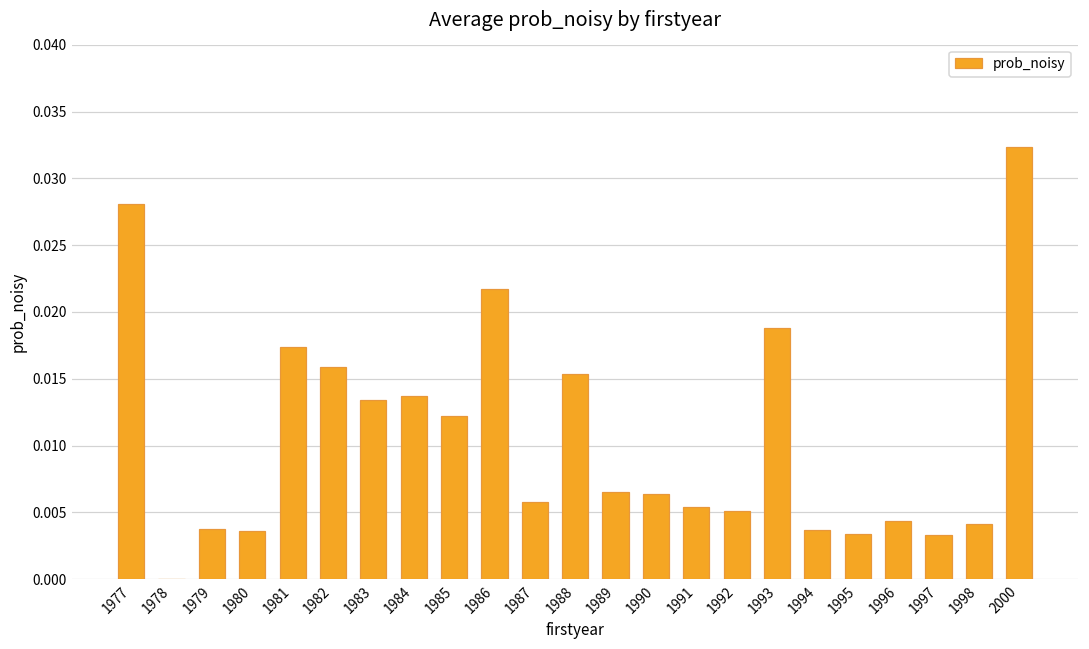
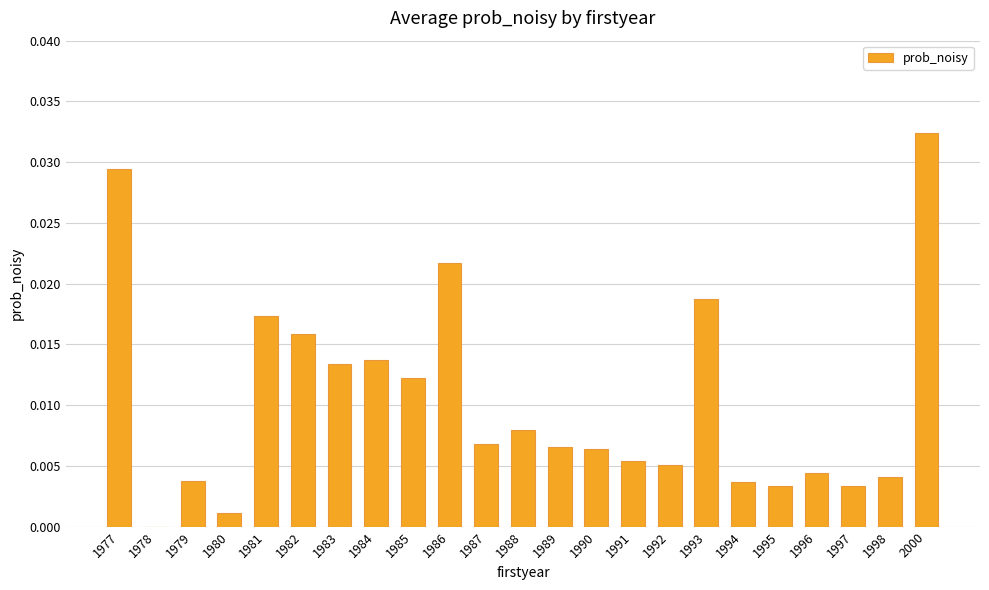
1977: 0.0280 -> 0.0294
1980: 0.0036 -> 0.0011
1987: 0.0057 -> 0.0068
1988: 0.0153 -> 0.0080
